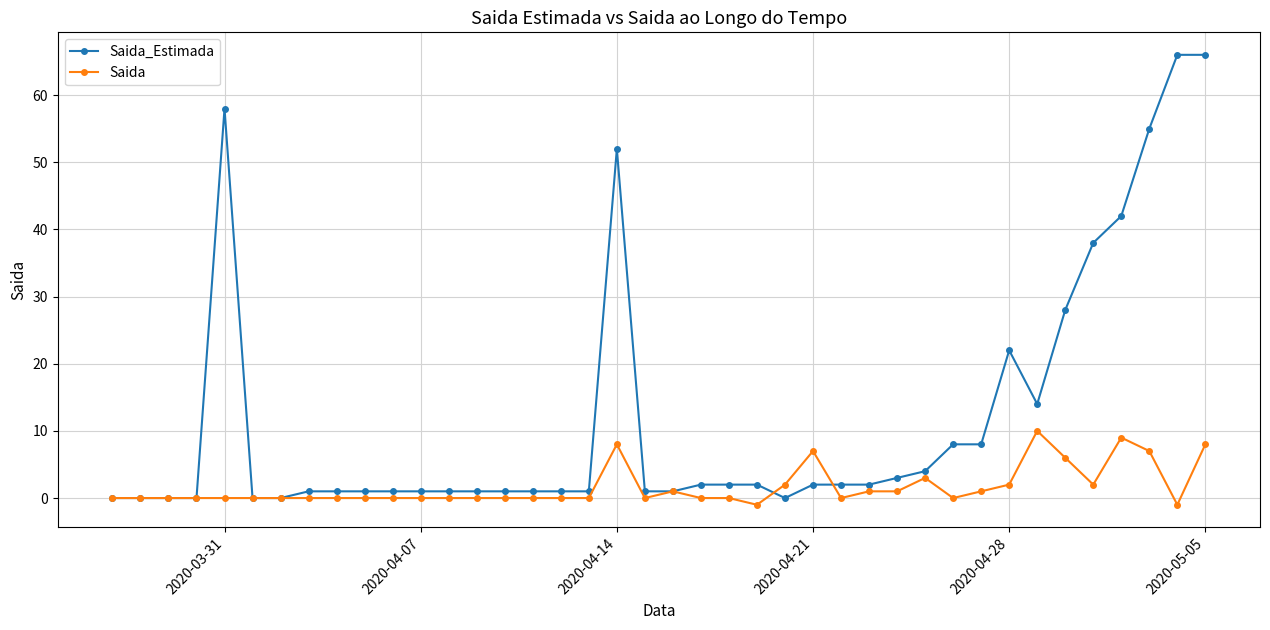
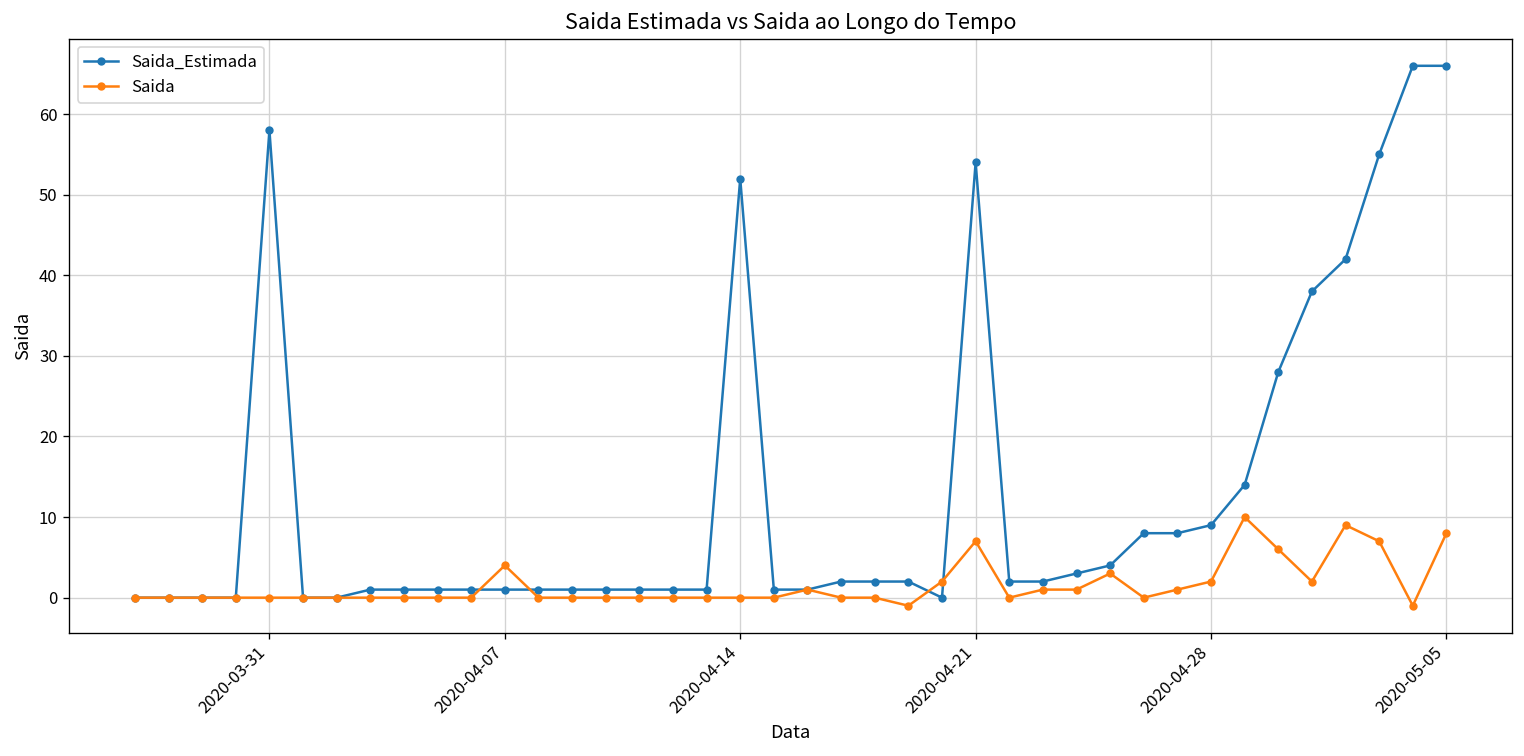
Saida, 2020-04-07: 0 -> 4
Saida, 2020-04-14: 8 -> 0
Saida_Estimada, 2020-04-21: 2 -> 54
Saida_Estimada, 2020-04-28: 22 -> 9
